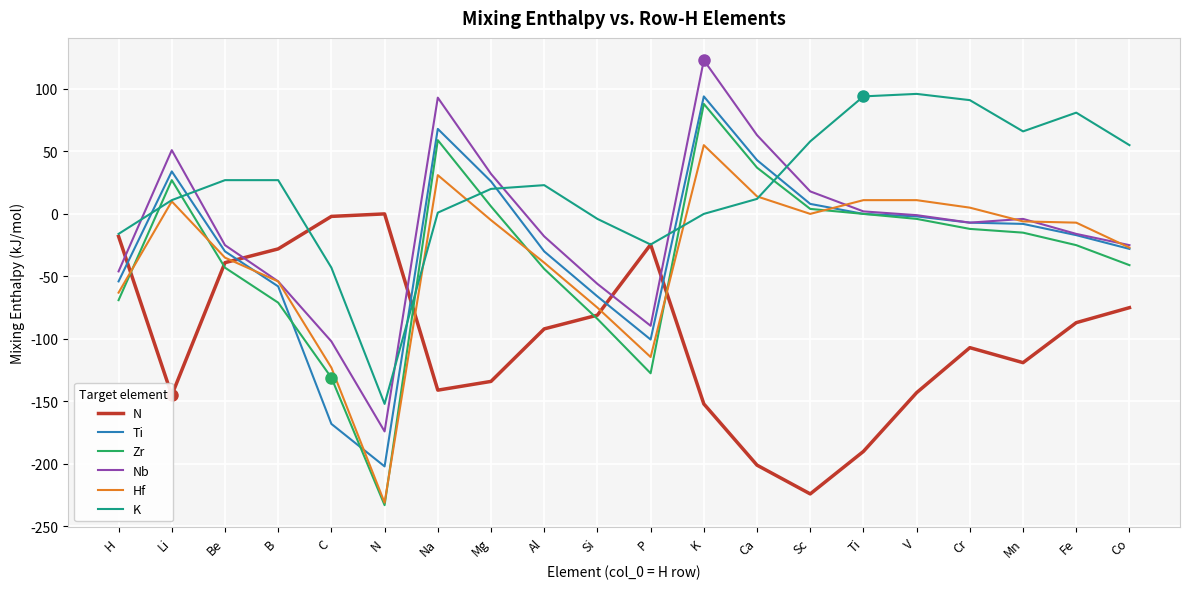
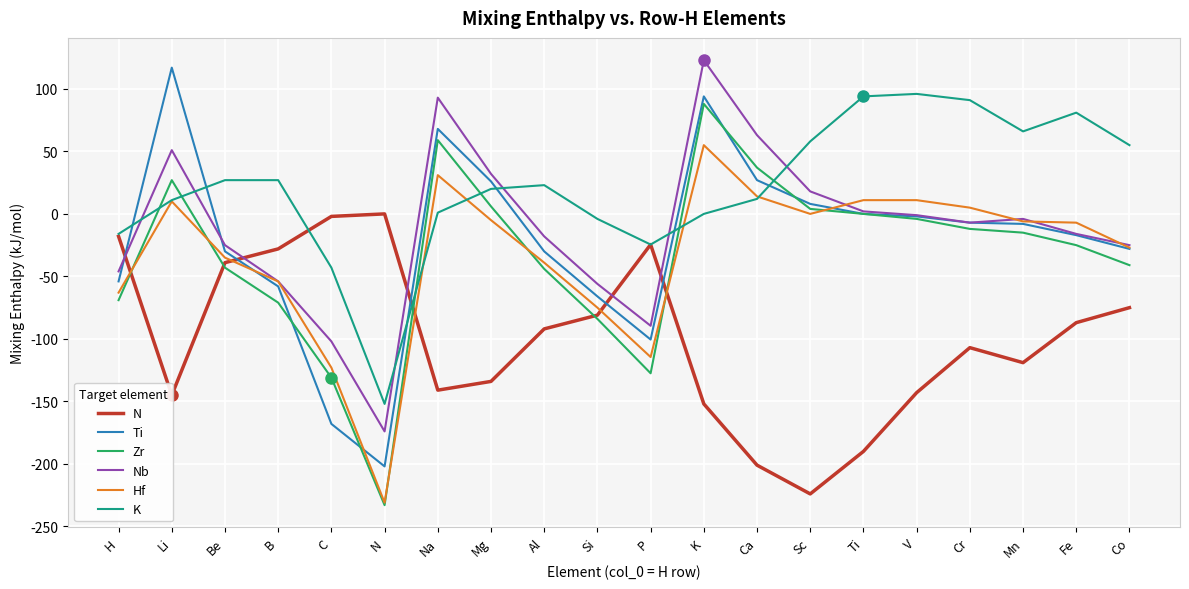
Ti, Li: 34 -> 117
Ti, Ca: 43 -> 27
